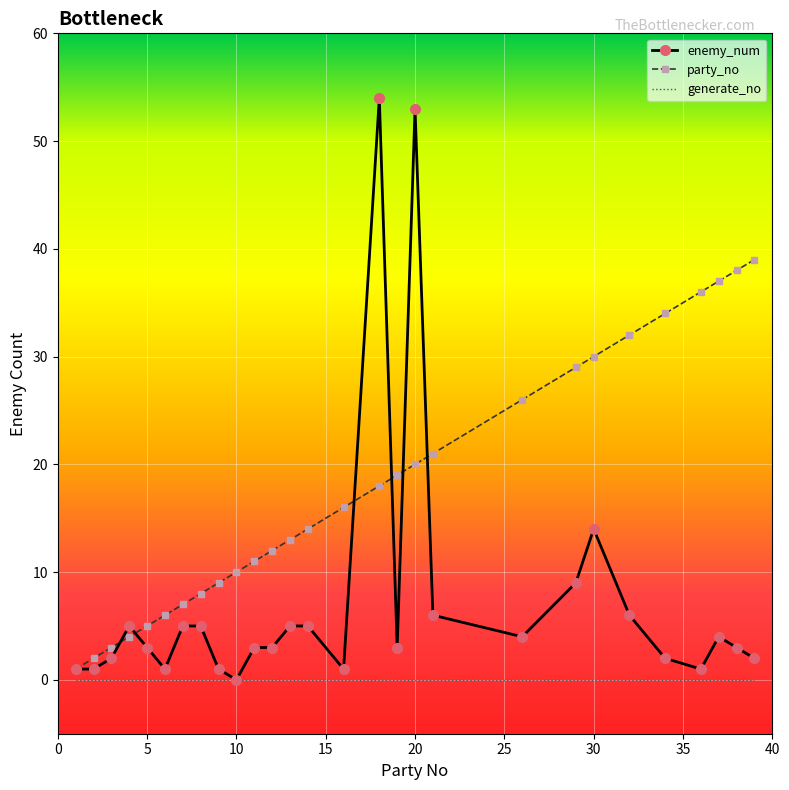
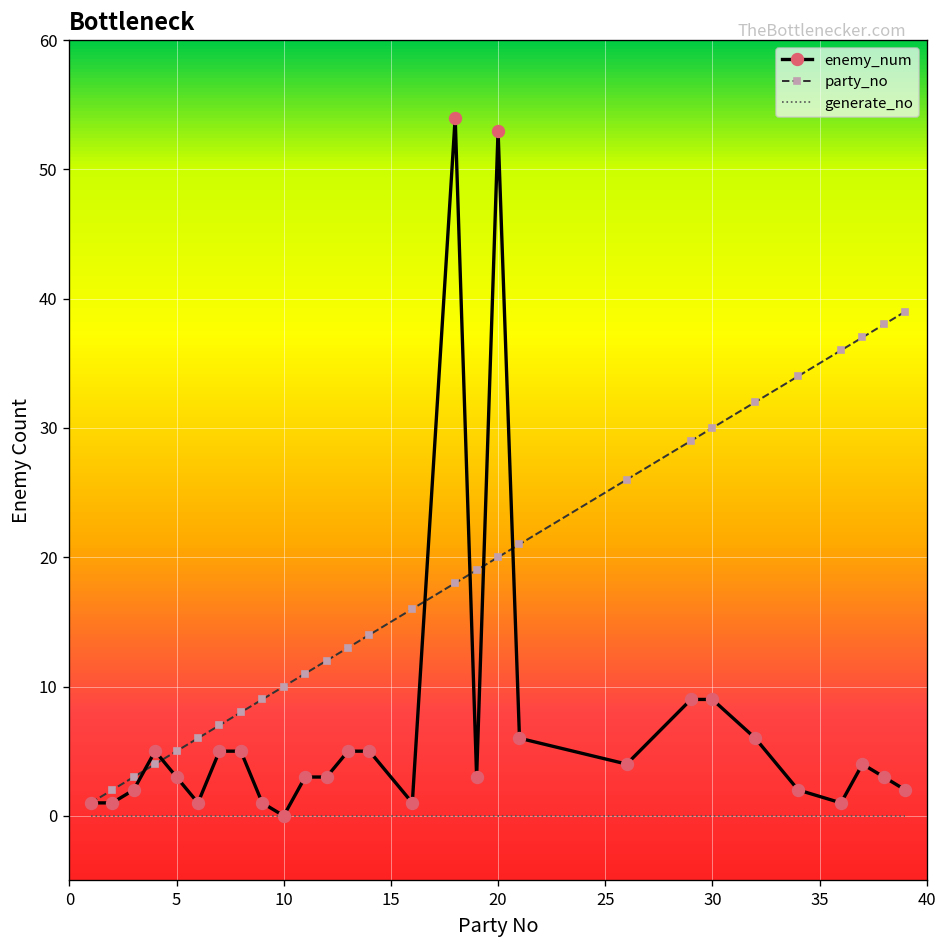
enemy_num, 30: 14 -> 9
